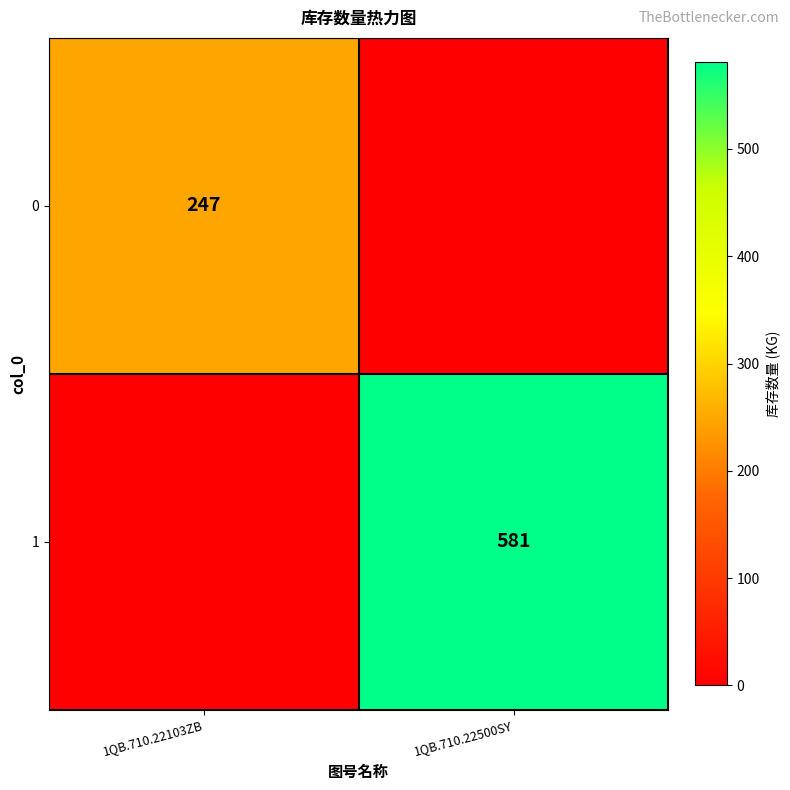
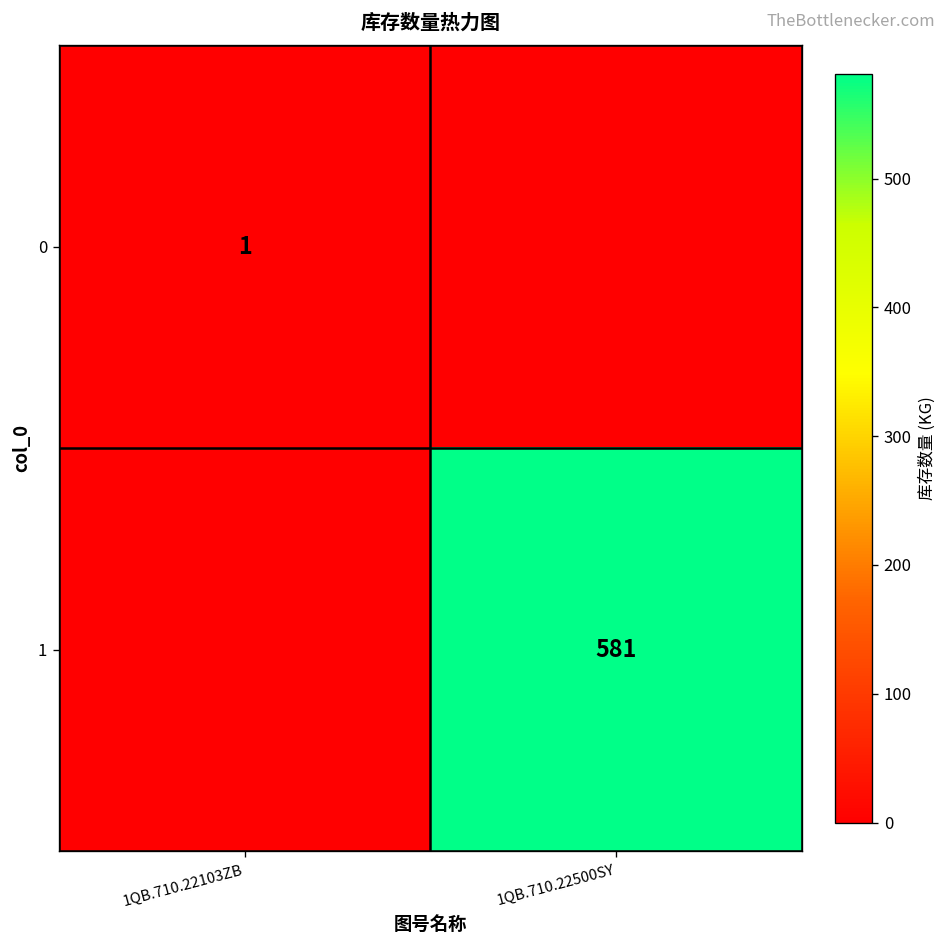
0, 1QB.710.22103ZB: 247 -> 1
